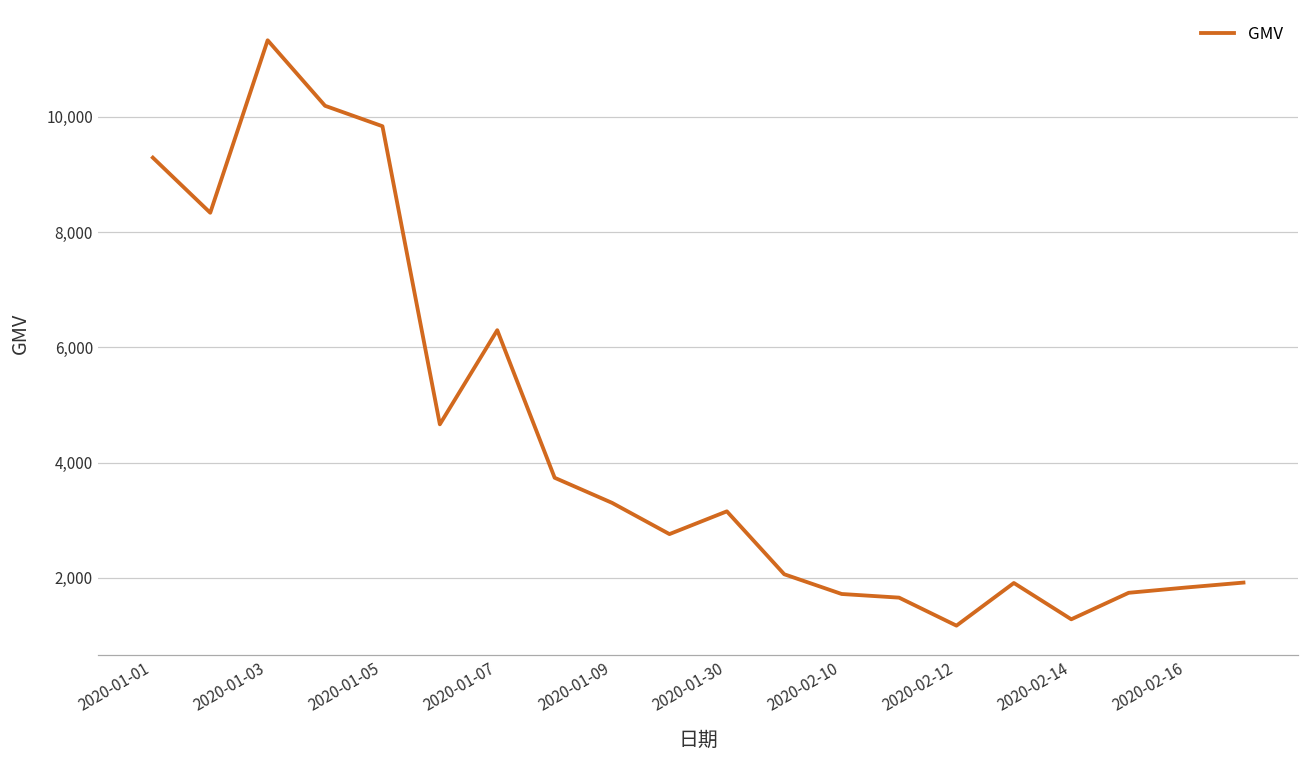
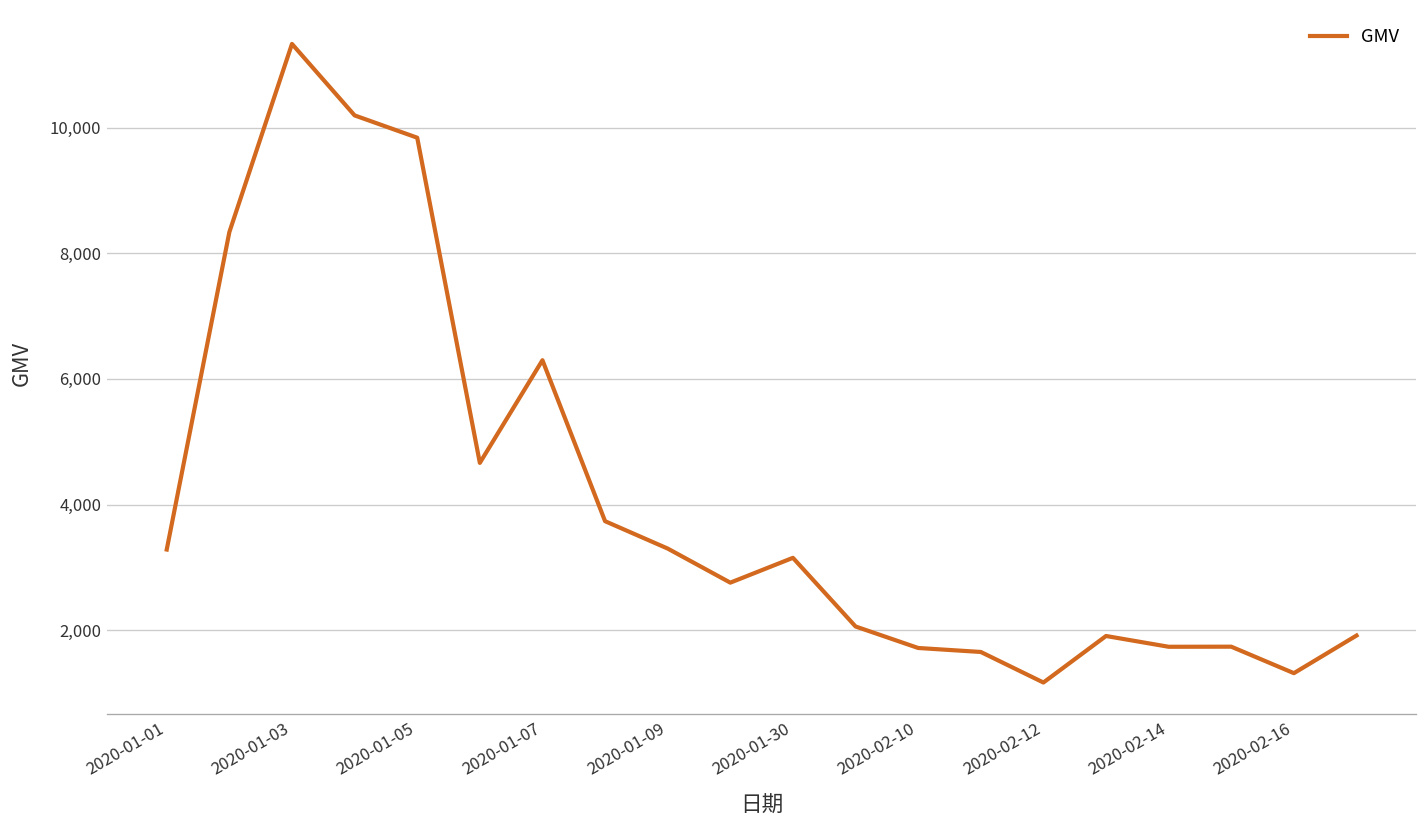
2020-01-01: 9,300 -> 3,300
2020-02-14: 1,300 -> 1,700
2020-02-16: 1,800 -> 1,300
